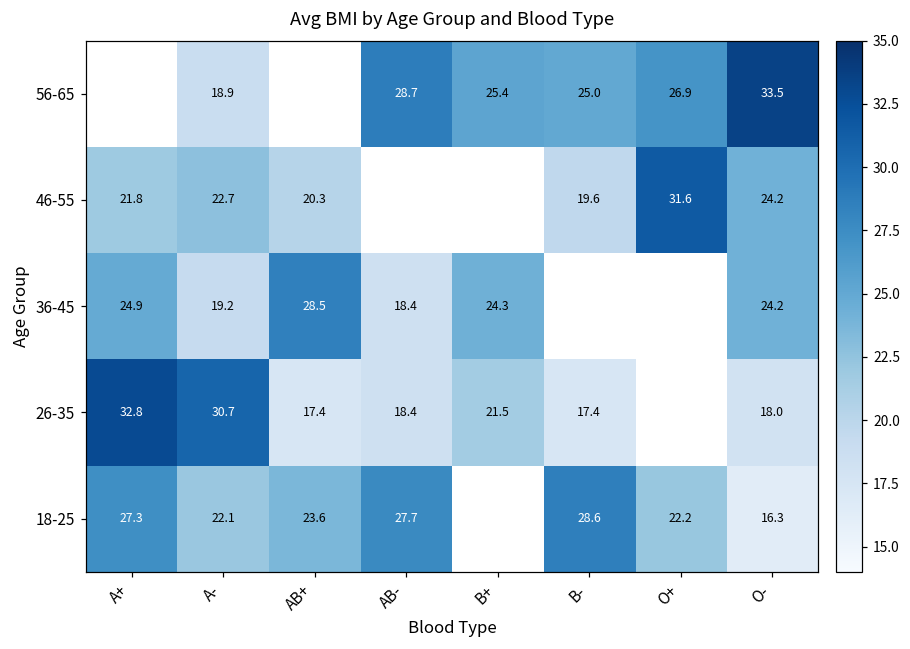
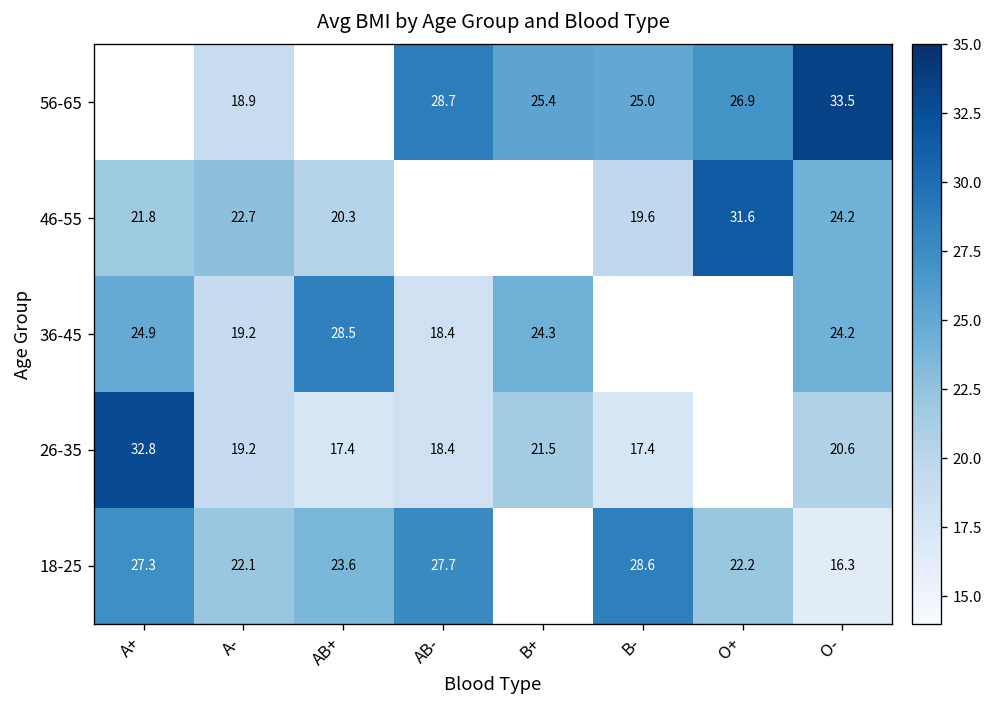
26-35, A-: 30.7 -> 19.2
26-35, O-: 18.0 -> 20.6
